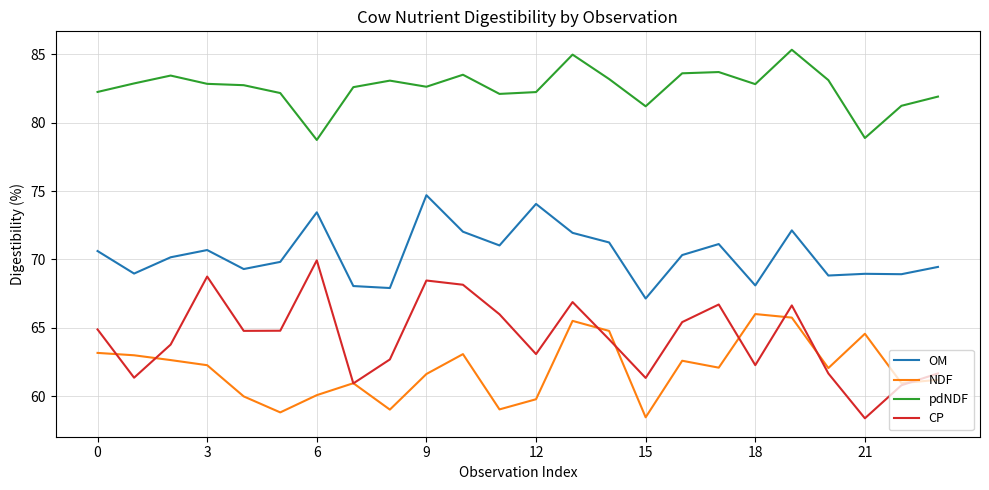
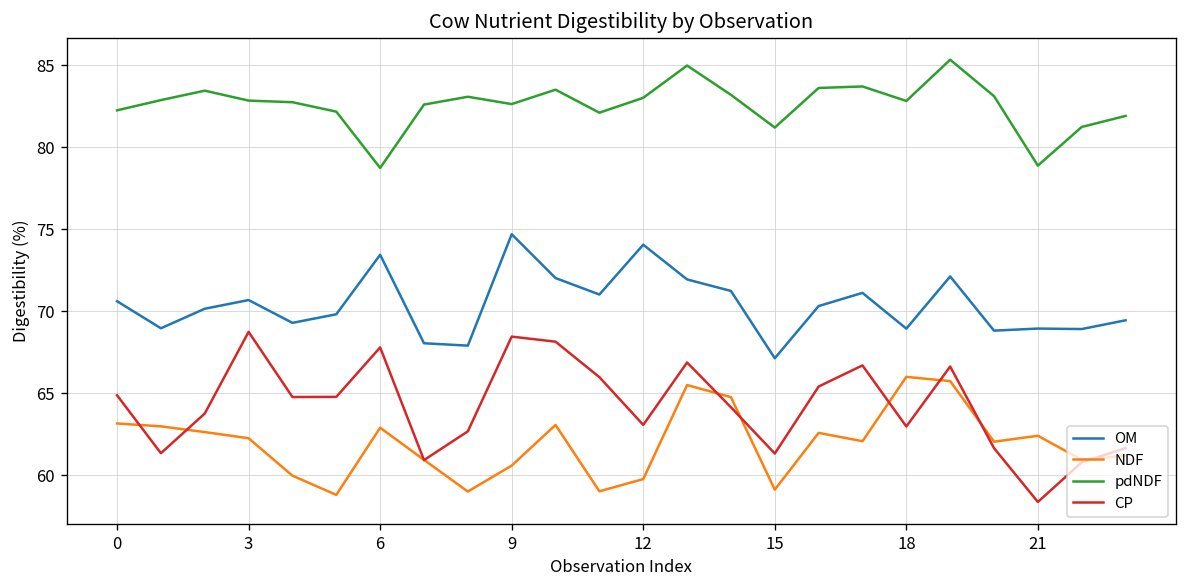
NDF, 6: 60.1 -> 62.9
CP, 6: 69.9 -> 67.8
NDF, 9: 61.6 -> 60.6
pdNDF, 12: 82.2 -> 83.0
NDF, 15: 58.4 -> 59.1
OM, 18: 68.1 -> 68.9
CP, 18: 62.3 -> 63.0
NDF, 21: 64.6 -> 62.4
